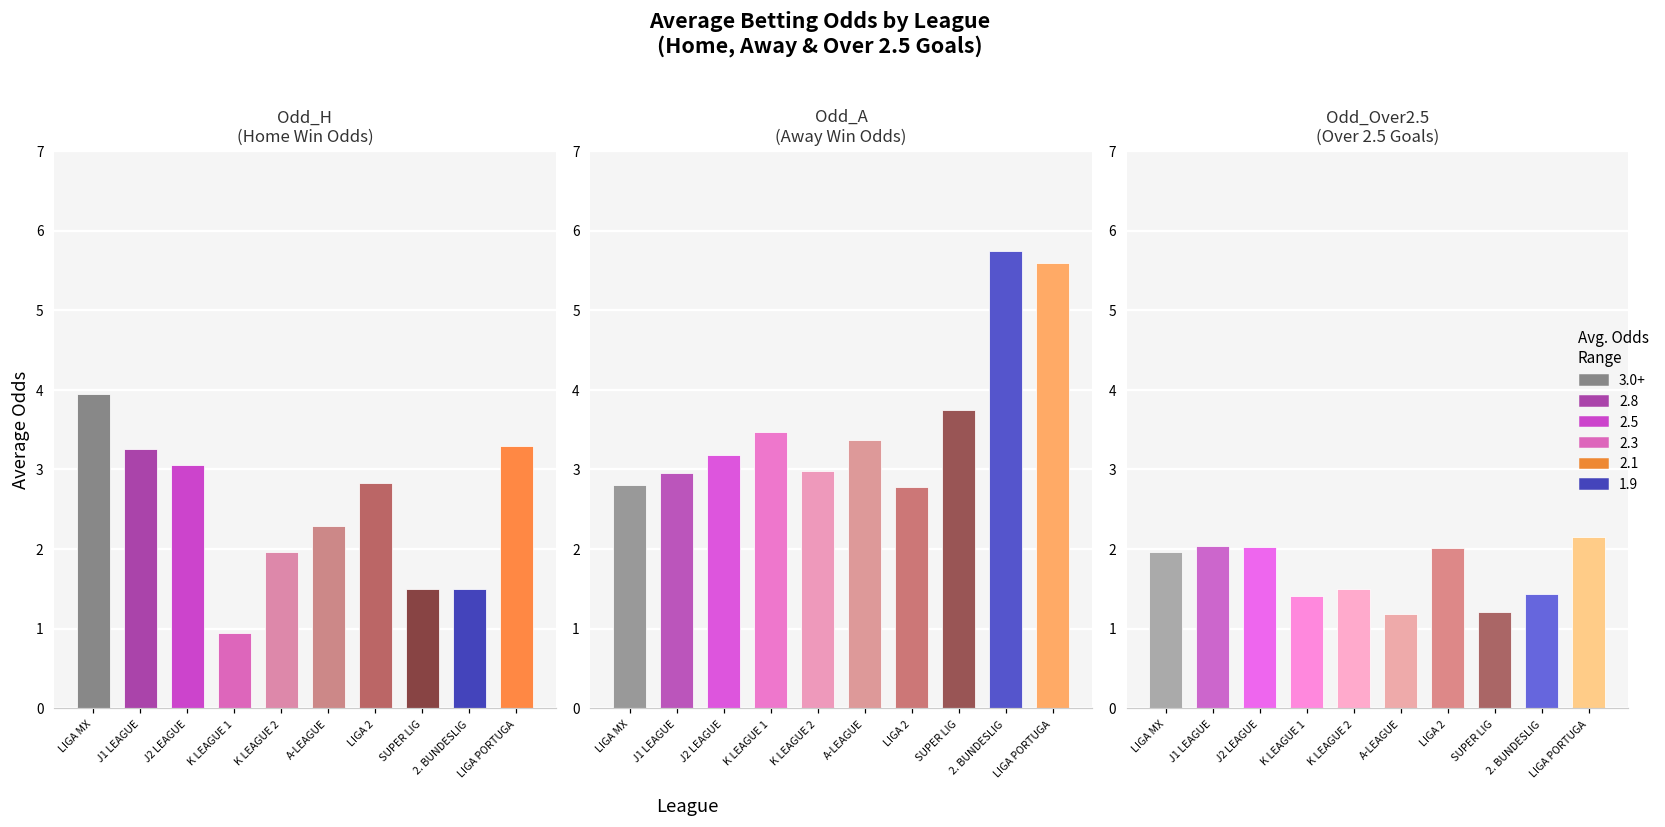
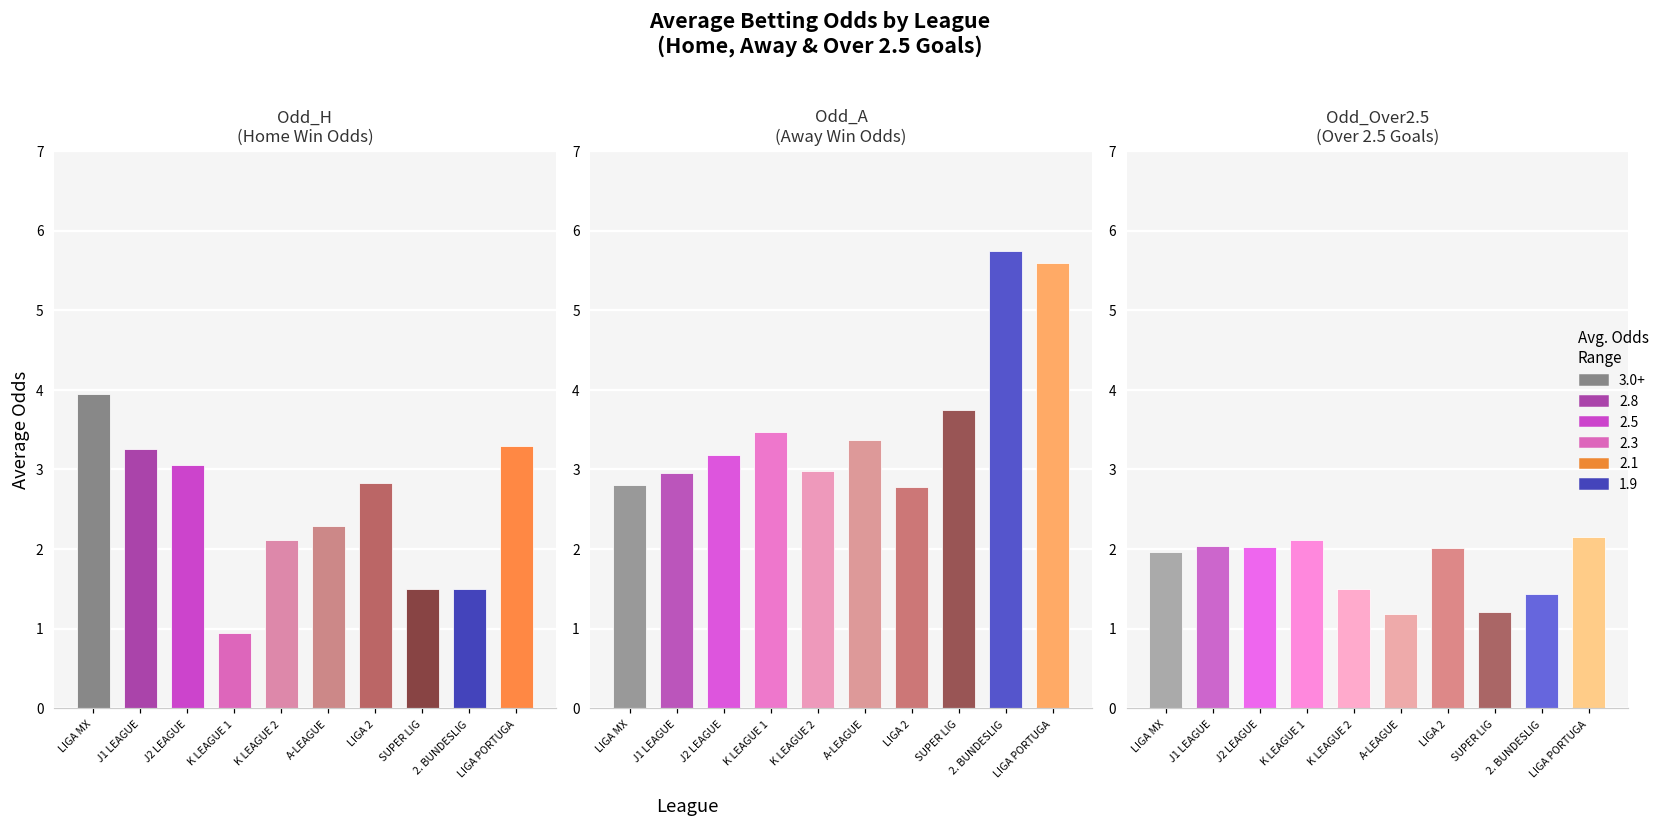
Odd_H (Home Win Odds), K LEAGUE 2: 2.0 -> 2.1
Odd_Over2.5 (Over 2.5 Goals), K LEAGUE 1: 1.4 -> 2.1
